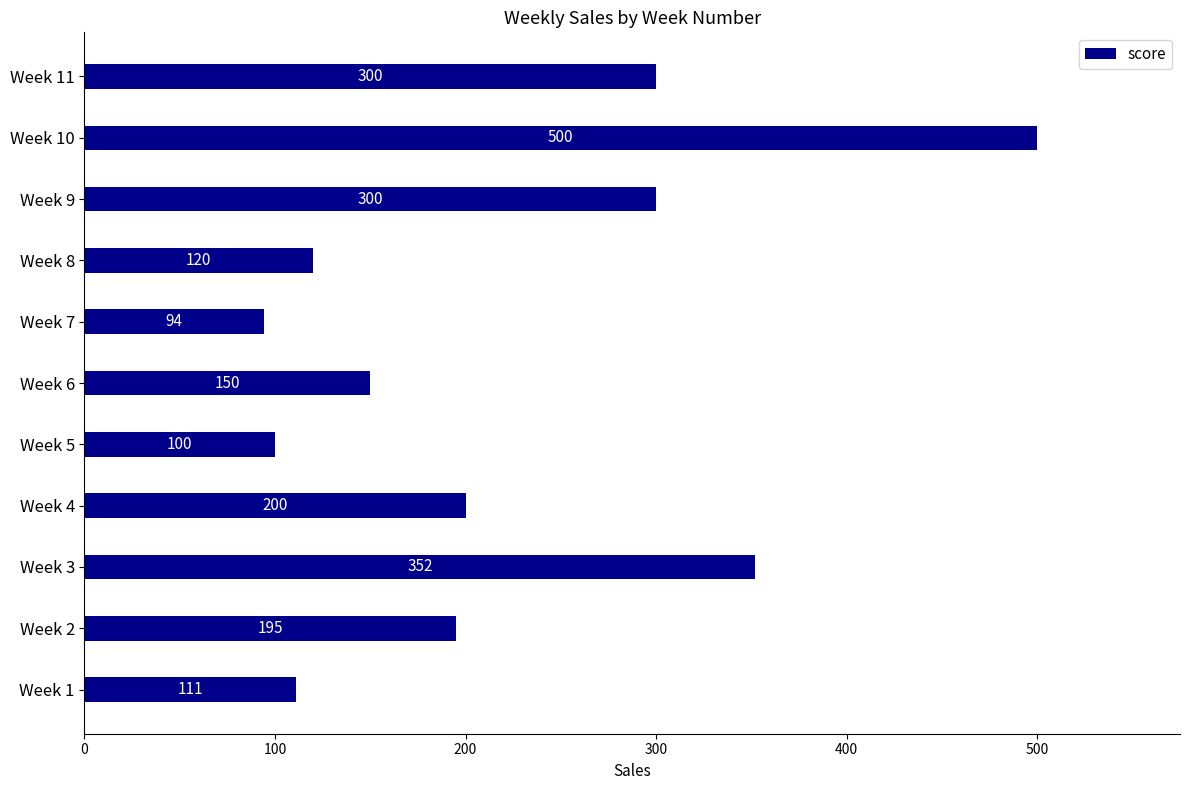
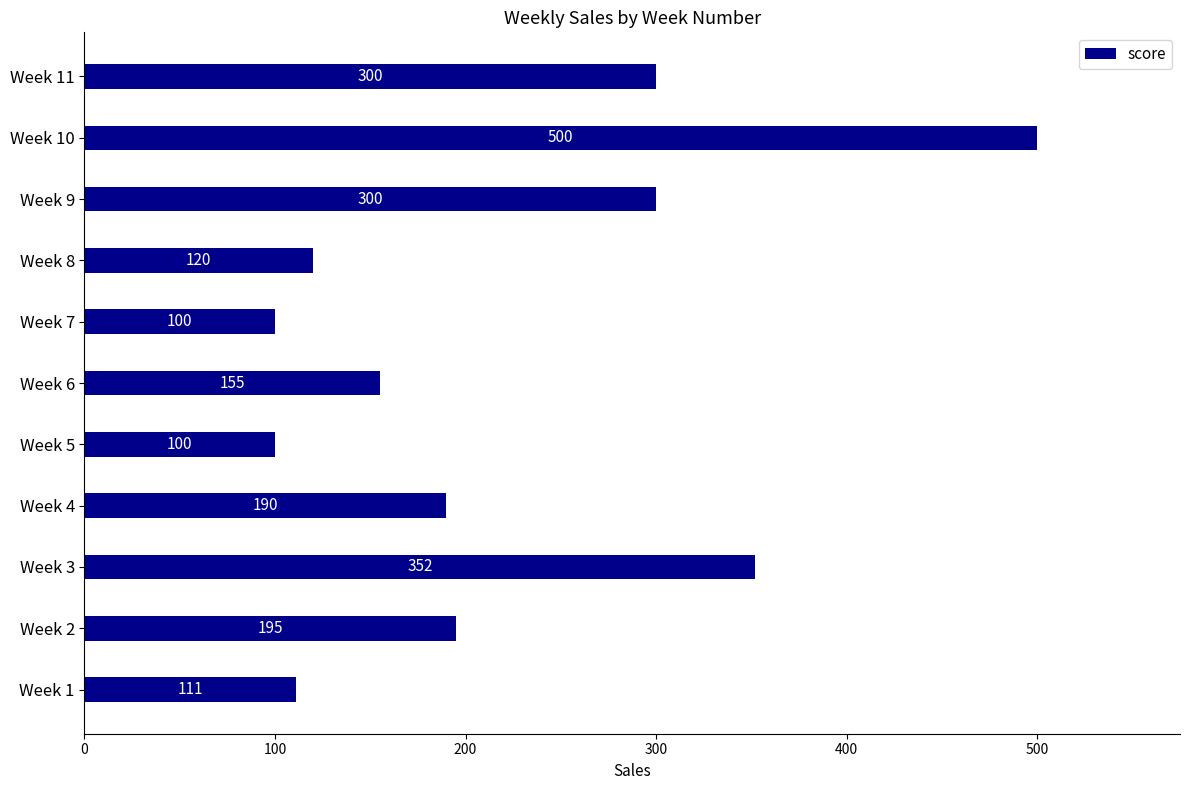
Week 7: 94 -> 100
Week 6: 150 -> 155
Week 4: 200 -> 190
